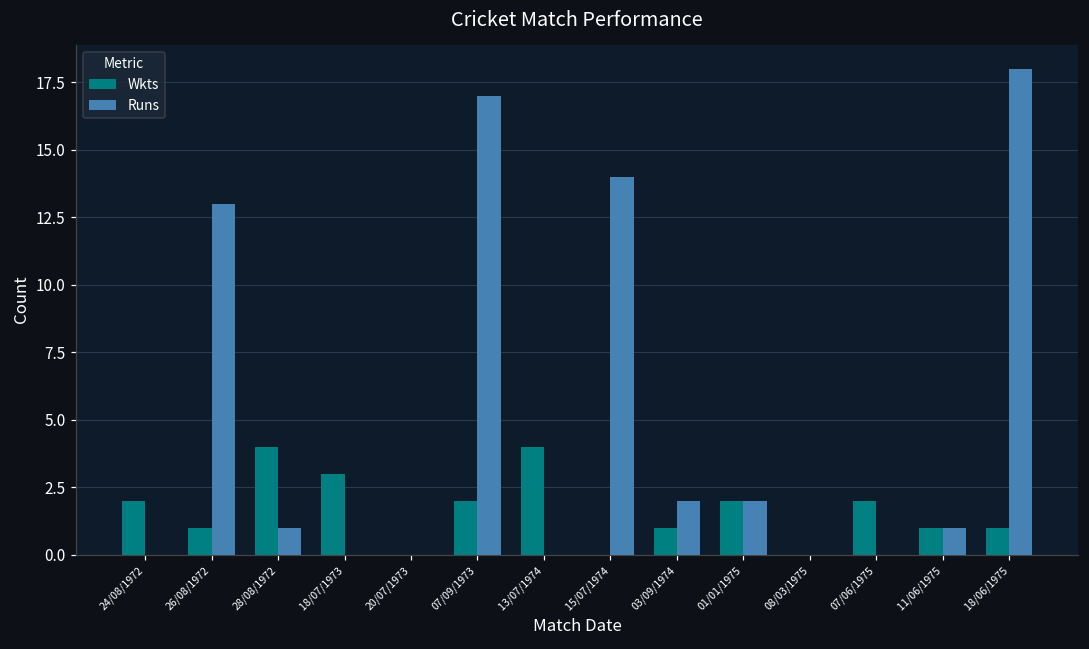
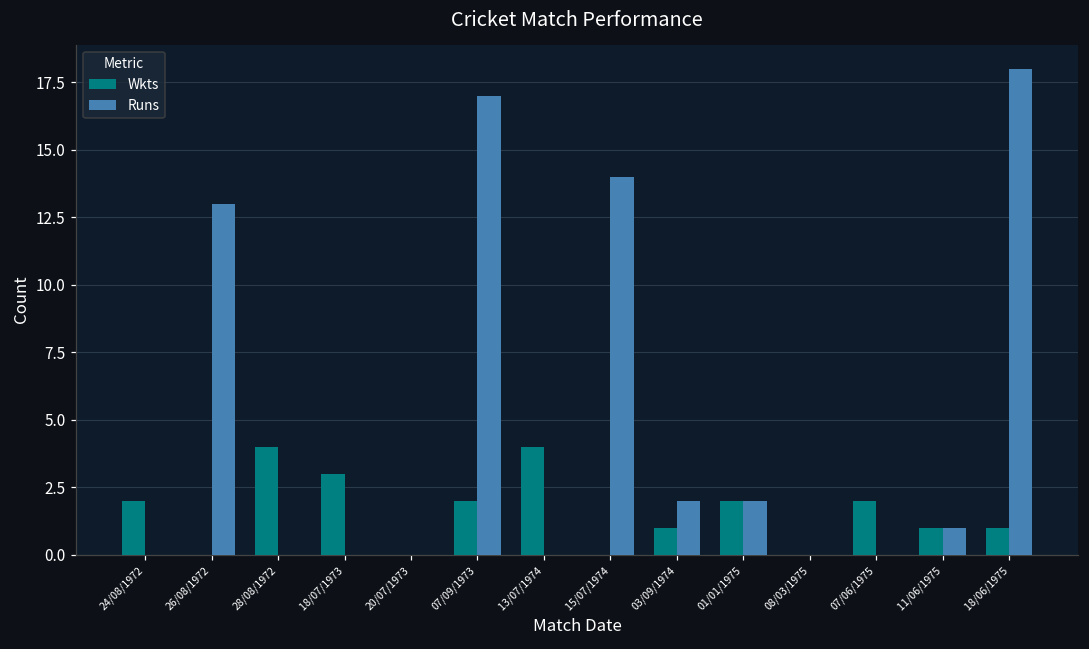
Wkts, 26/08/1972: 1 -> 0
Runs, 28/08/1972: 1 -> 0
